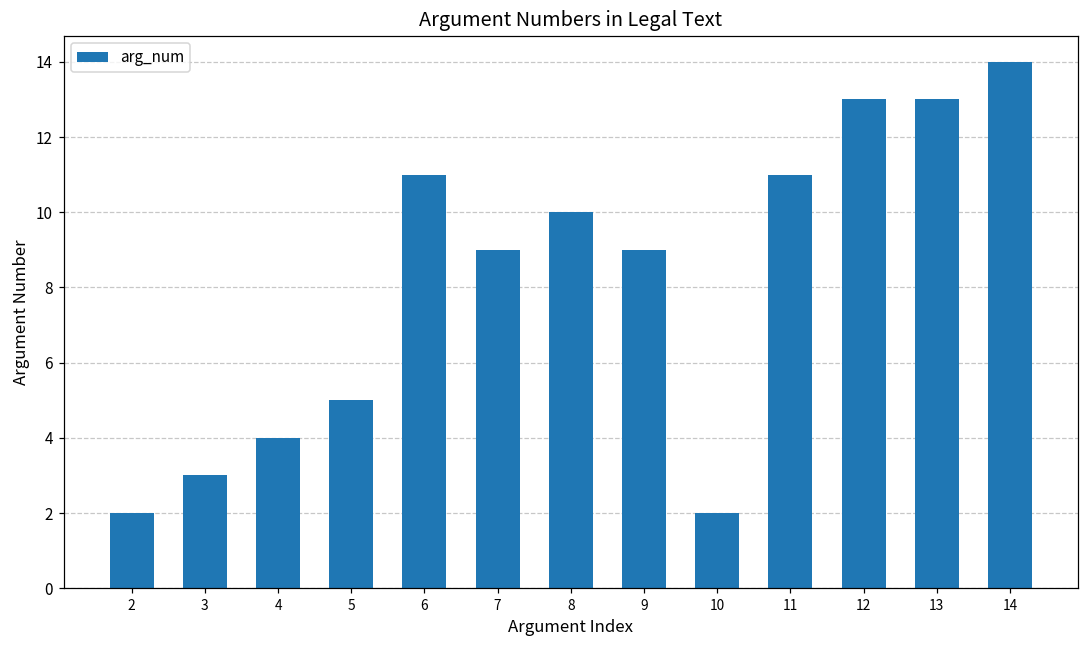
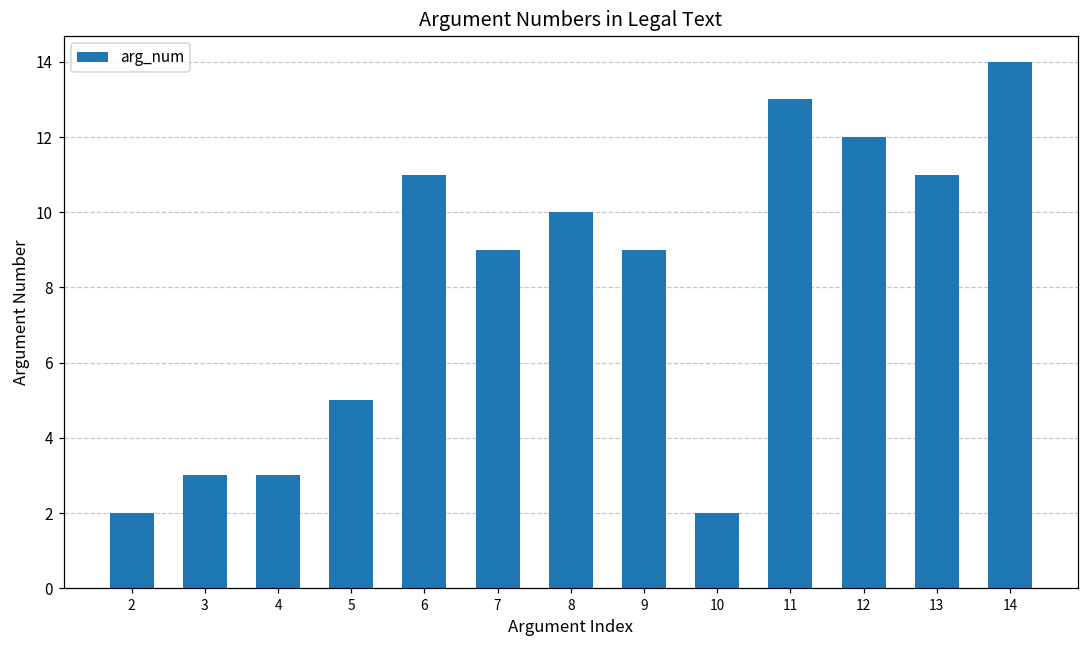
4: 4 -> 3
11: 11 -> 13
12: 13 -> 12
13: 13 -> 11
